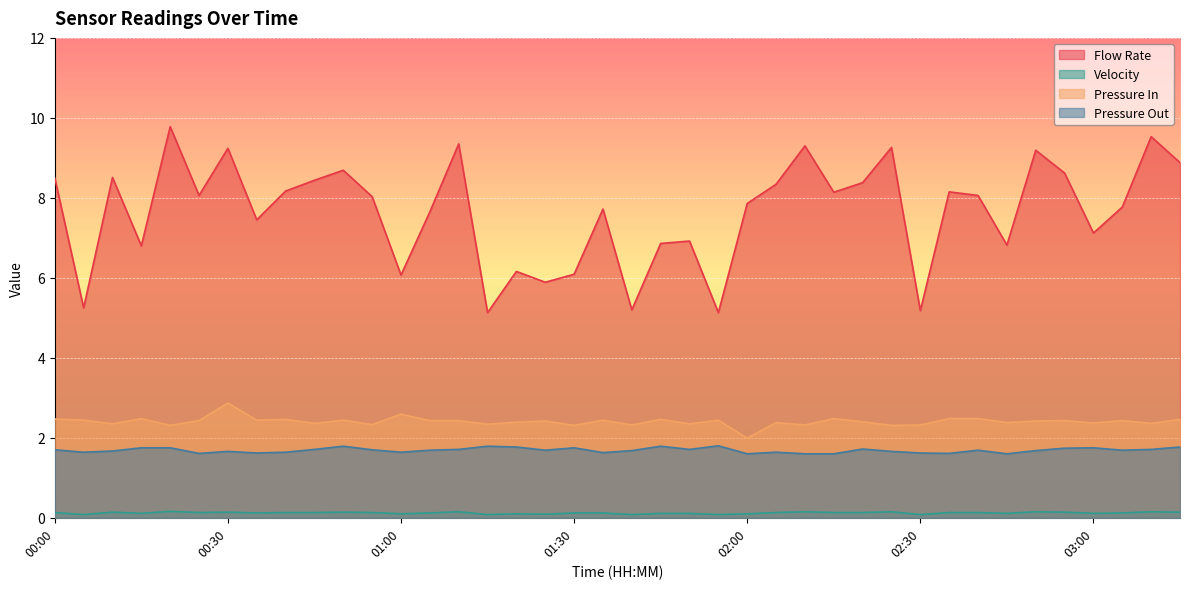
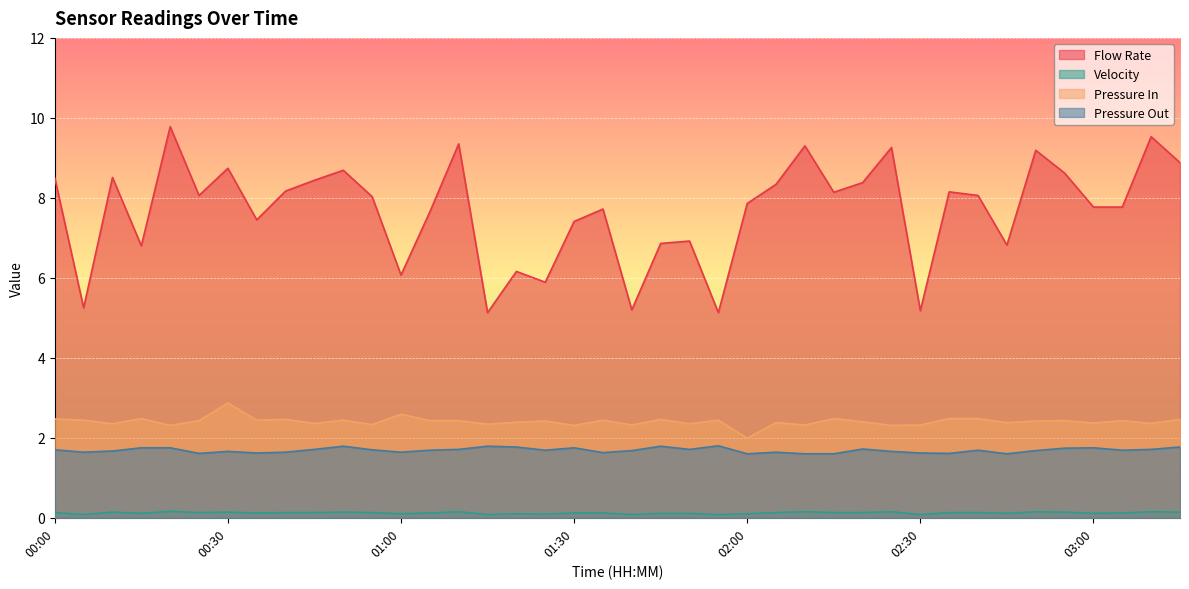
Flow Rate, 00:30: 9.2 -> 8.7
Flow Rate, 01:30: 6.1 -> 7.4
Flow Rate, 03:00: 7.1 -> 7.8
